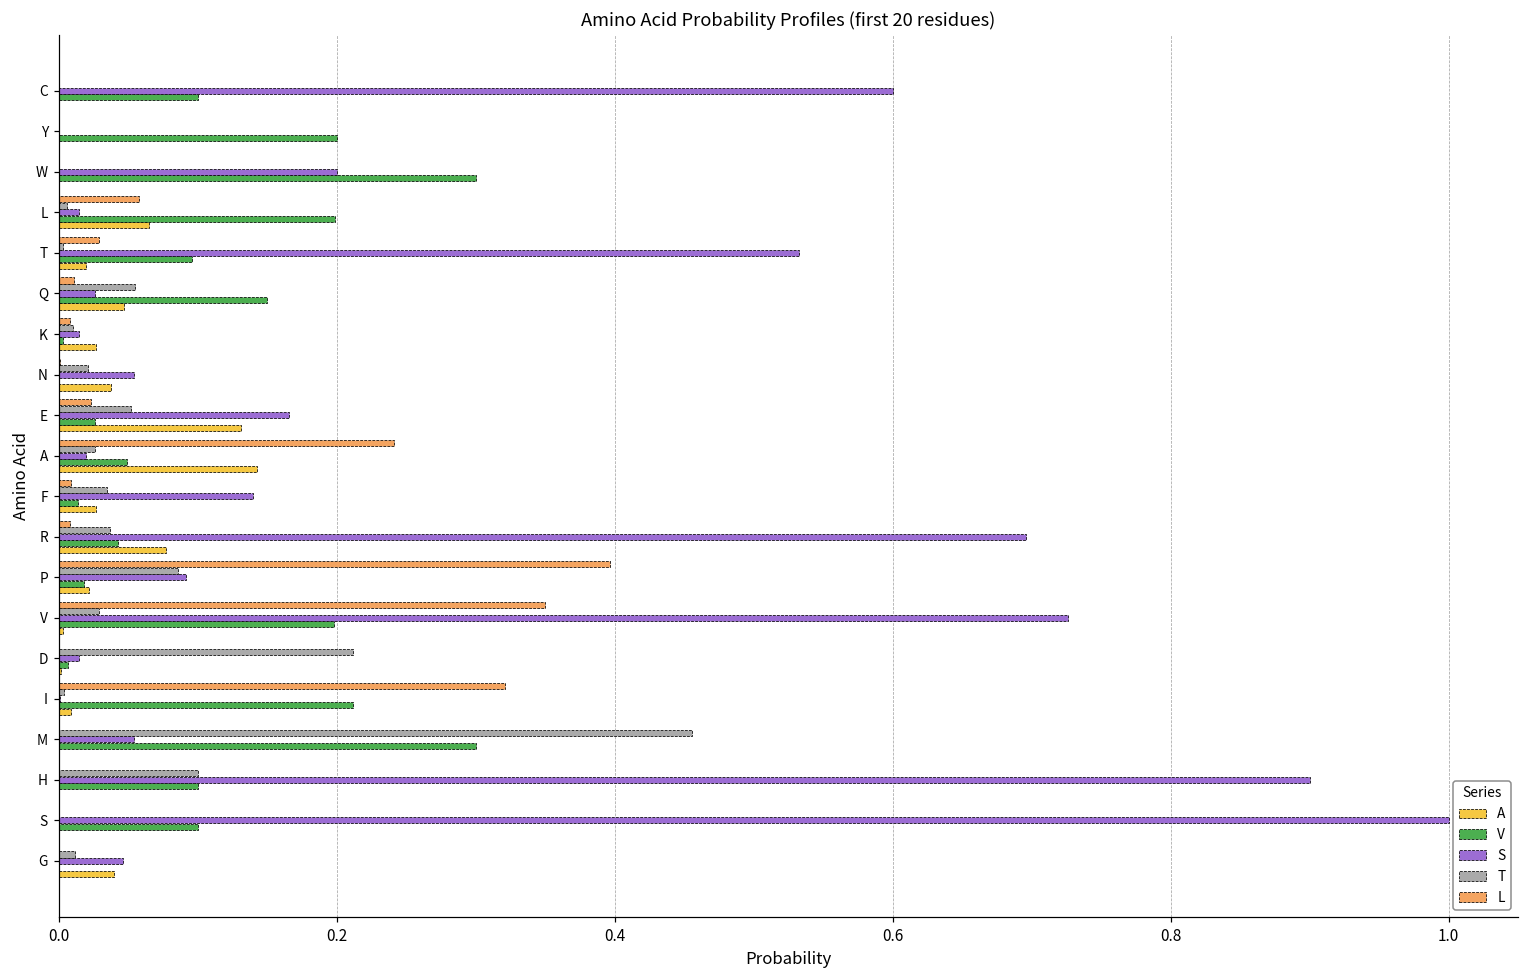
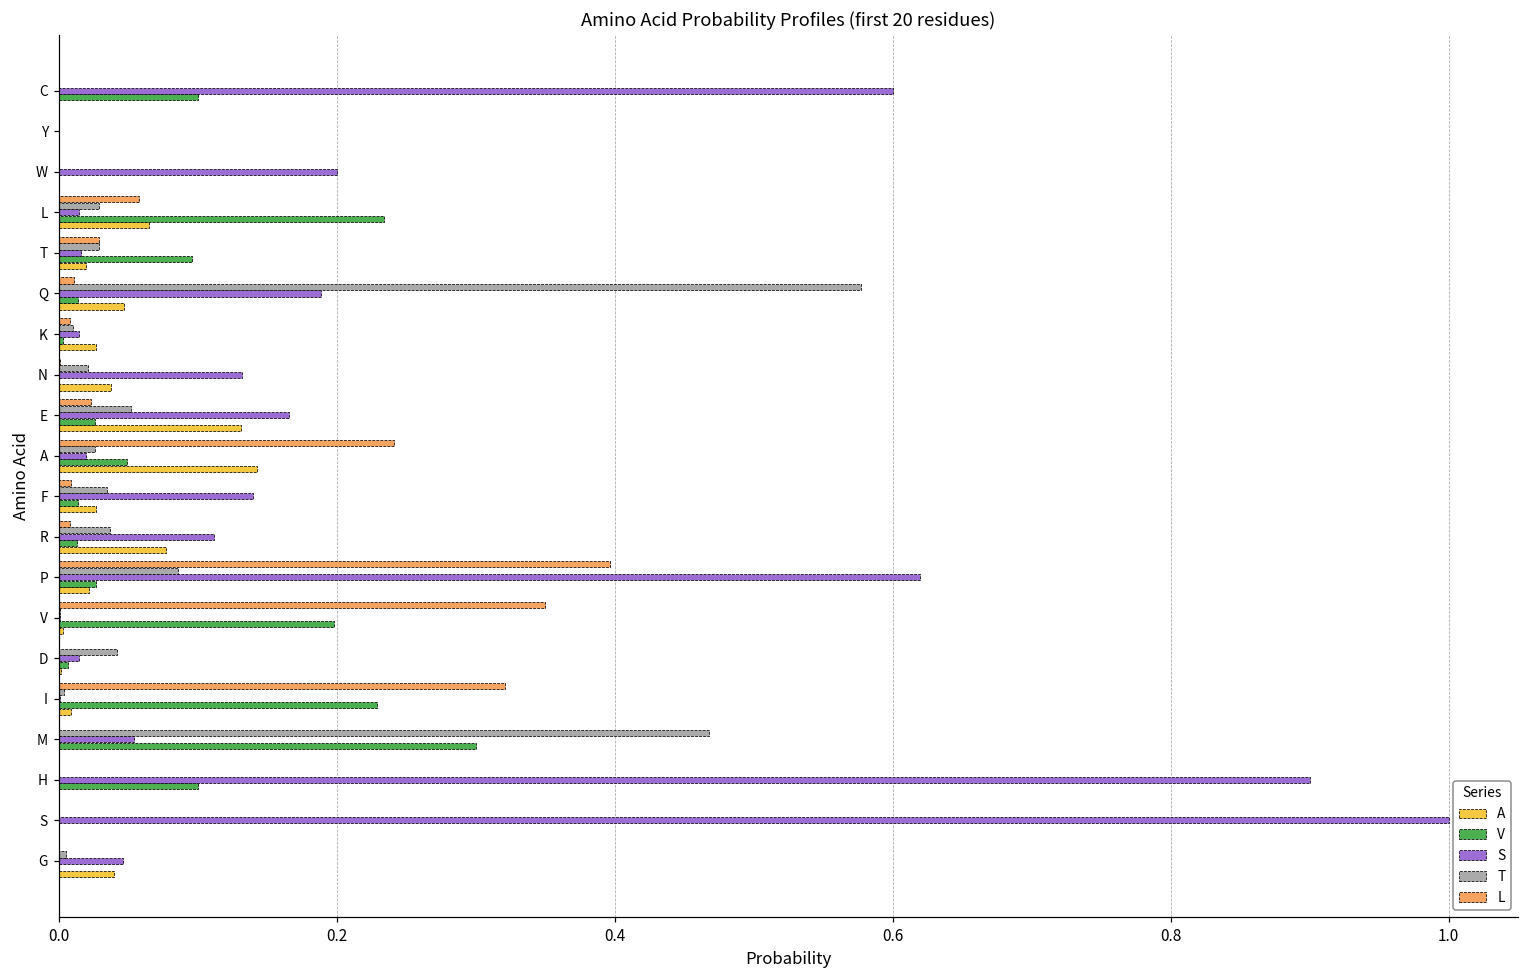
V, Y: 0.2 -> 0.0
V, W: 0.3 -> 0.0
T, L: 0.006 -> 0.029
V, L: 0.199 -> 0.234
T, T: 0.003 -> 0.029
S, T: 0.533 -> 0.016
T, Q: 0.055 -> 0.577
S, Q: 0.026 -> 0.189
V, Q: 0.150 -> 0.014
S, N: 0.054 -> 0.132
S, R: 0.696 -> 0.112
V, R: 0.043 -> 0.013
S, P: 0.092 -> 0.620
V, P: 0.018 -> 0.027
T, V: 0.029 -> 0.001
S, V: 0.726 -> 0.001
T, D: 0.212 -> 0.042
V, I: 0.212 -> 0.229
T, M: 0.456 -> 0.468
T, H: 0.1 -> 0.0
V, S: 0.1 -> 0.0
T, G: 0.012 -> 0.005
